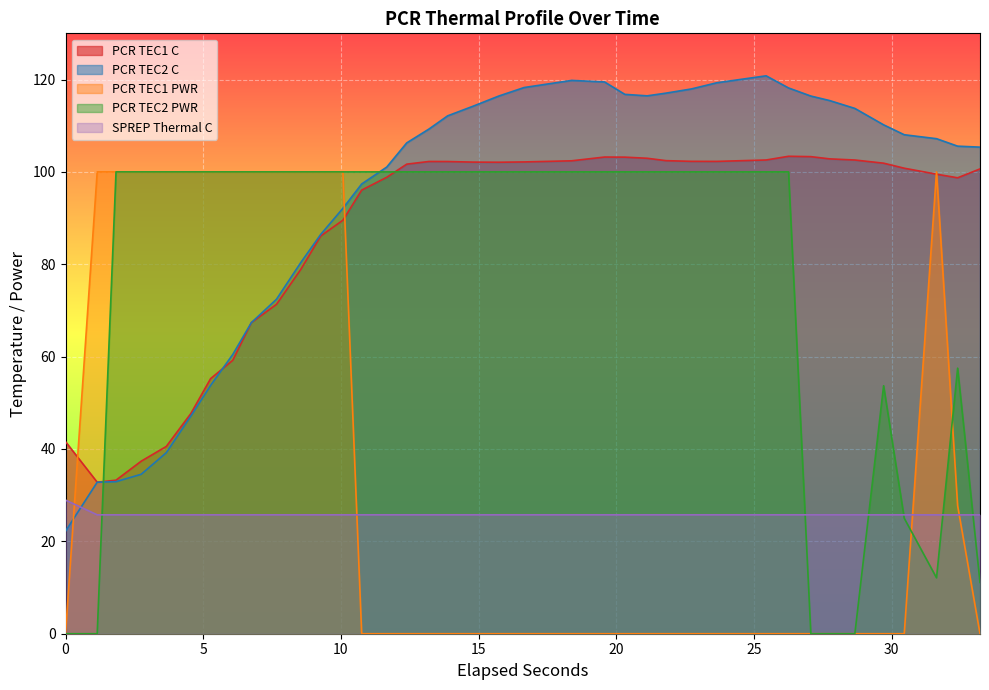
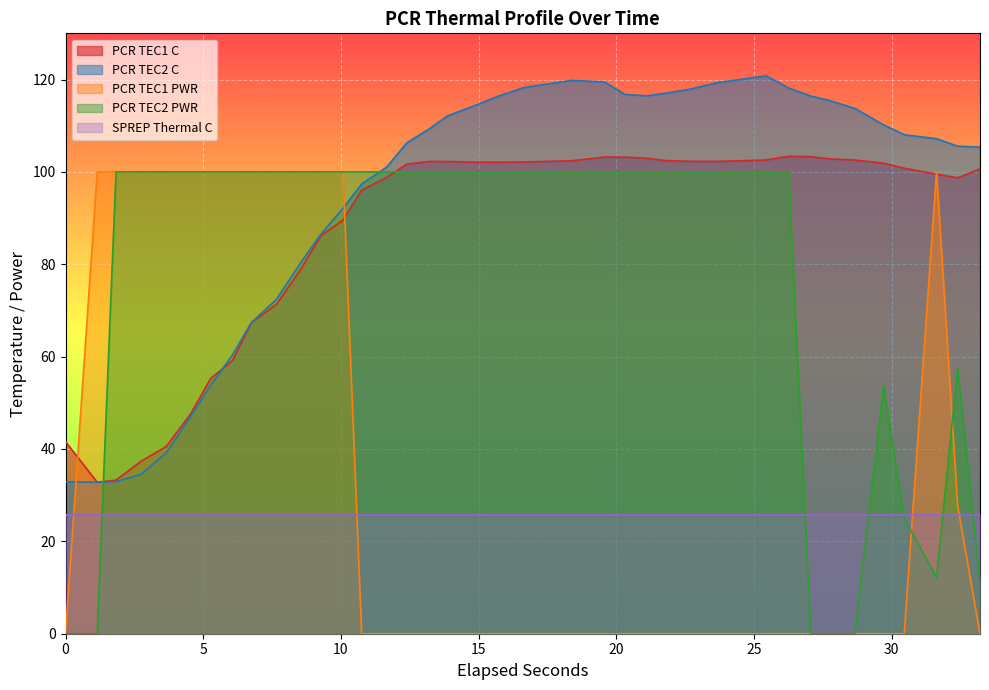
PCR TEC2 C, 0: 22 -> 33
SPREP Thermal C, 0: 29 -> 26
